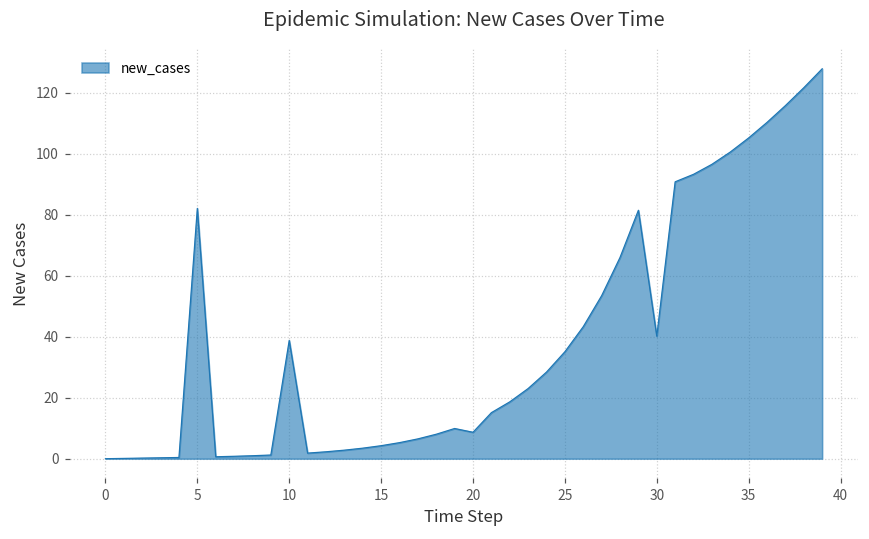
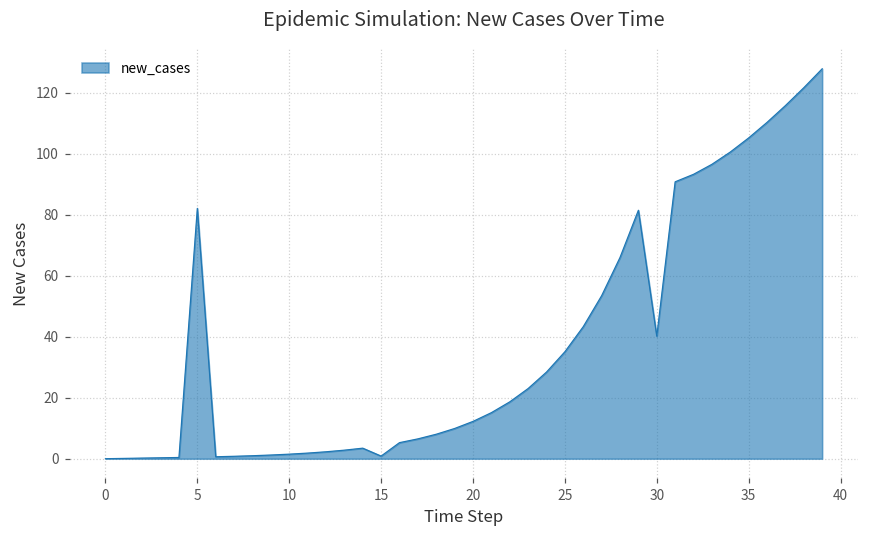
10: 39 -> 1
15: 4 -> 1
20: 9 -> 12
